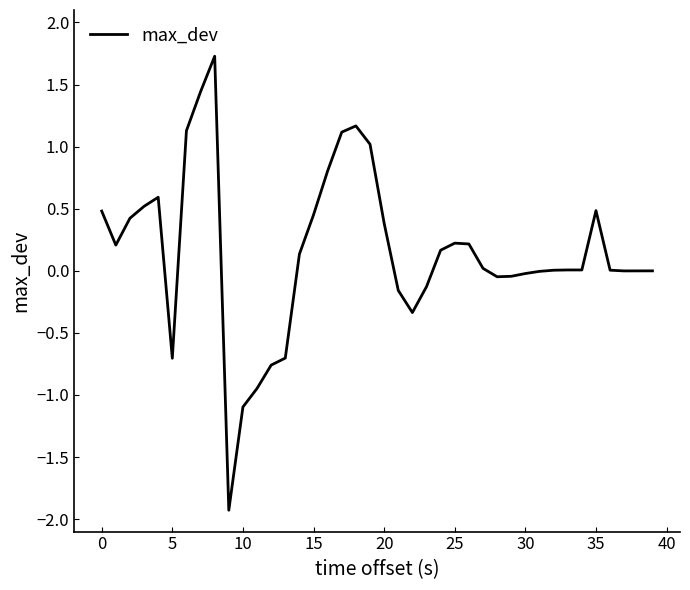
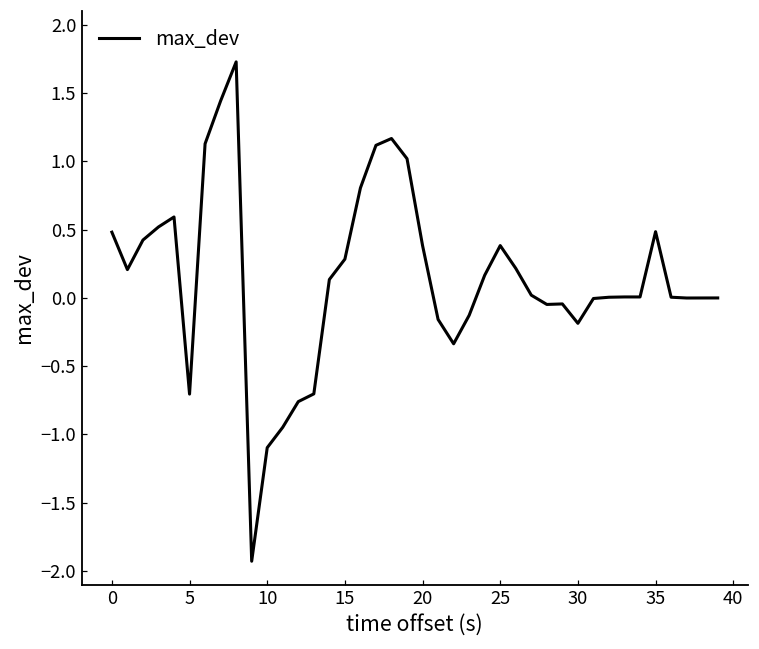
15: 0.45 -> 0.28
25: 0.22 -> 0.38
30: -0.02 -> -0.19
